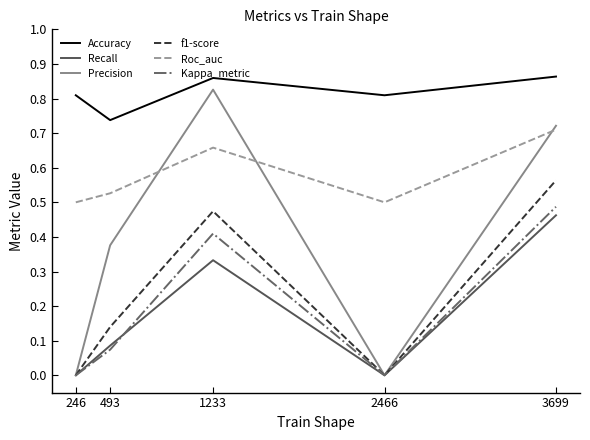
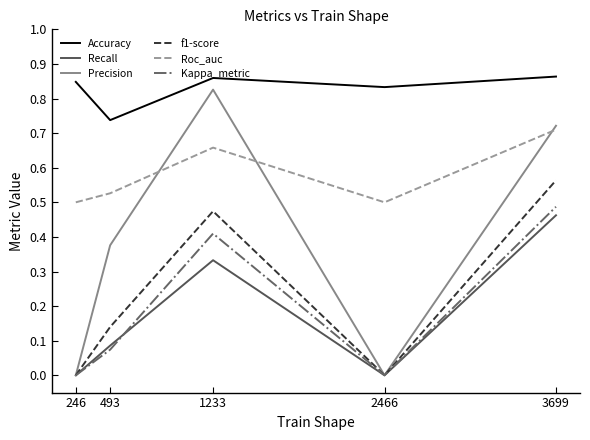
Accuracy, 246: 0.81 -> 0.85
Accuracy, 2466: 0.81 -> 0.83
